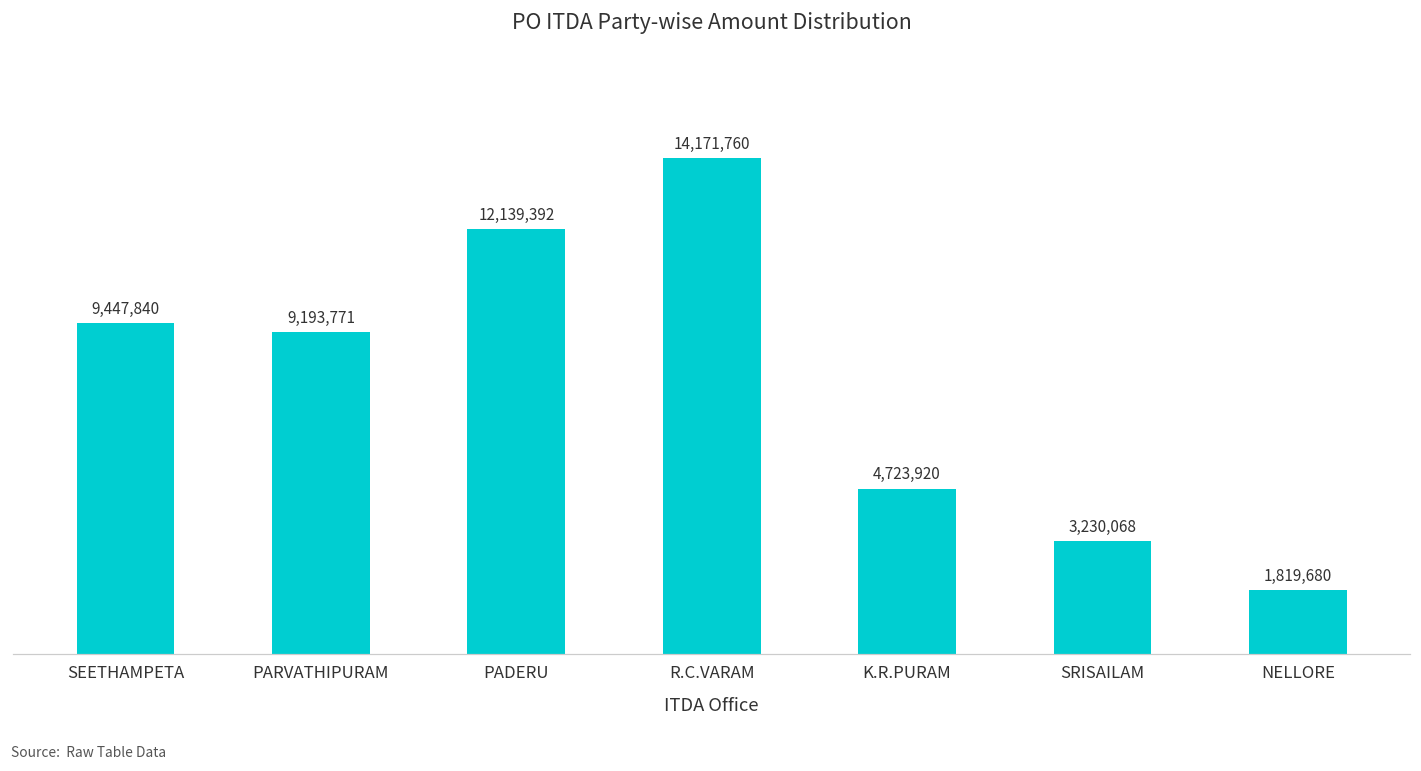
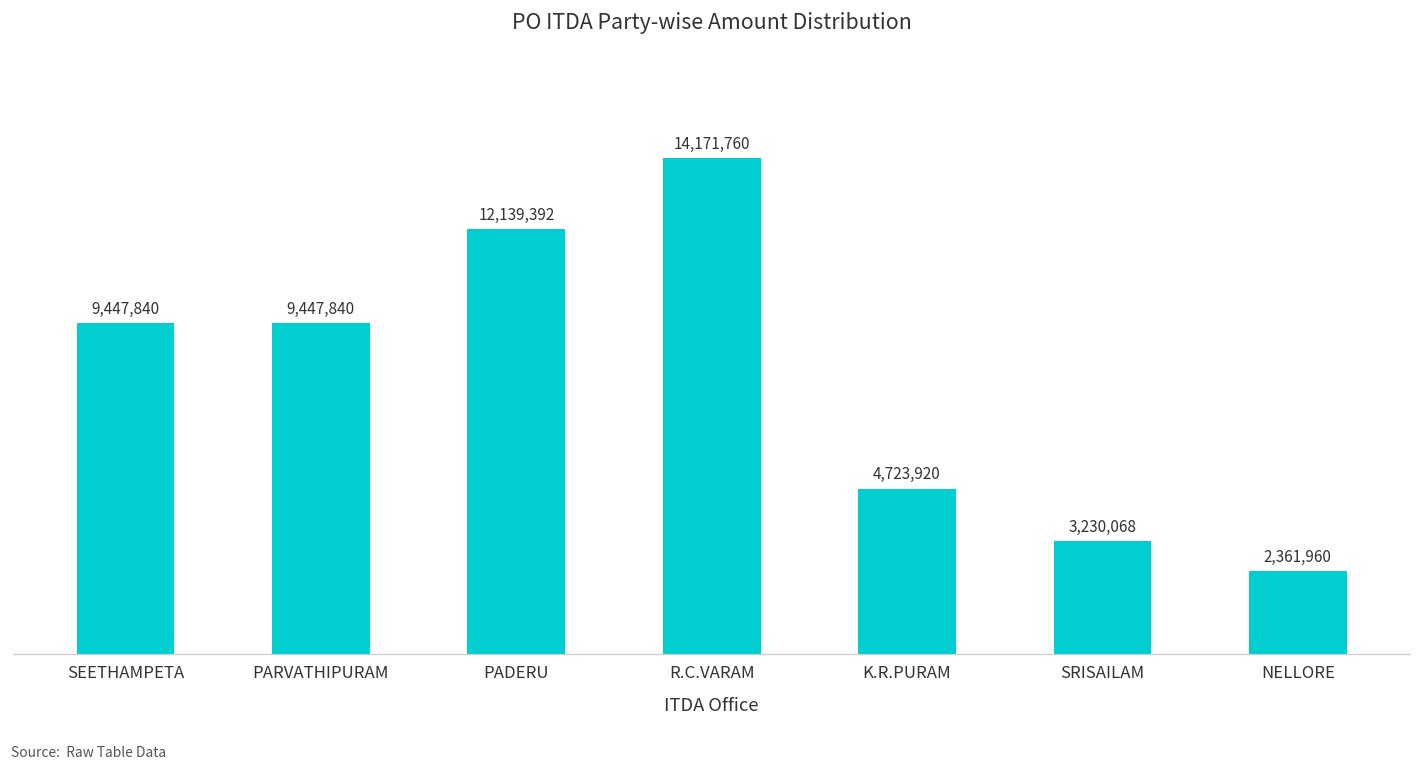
PARVATHIPURAM: 9,193,771 -> 9,447,840
NELLORE: 1,819,680 -> 2,361,960
